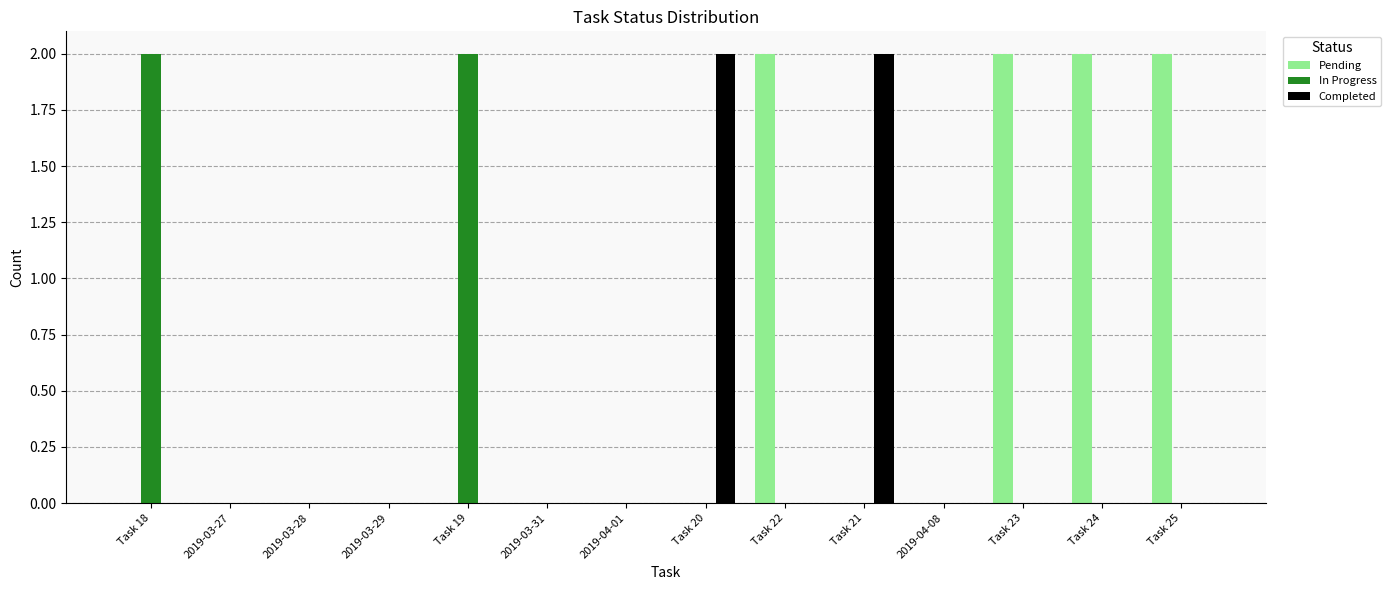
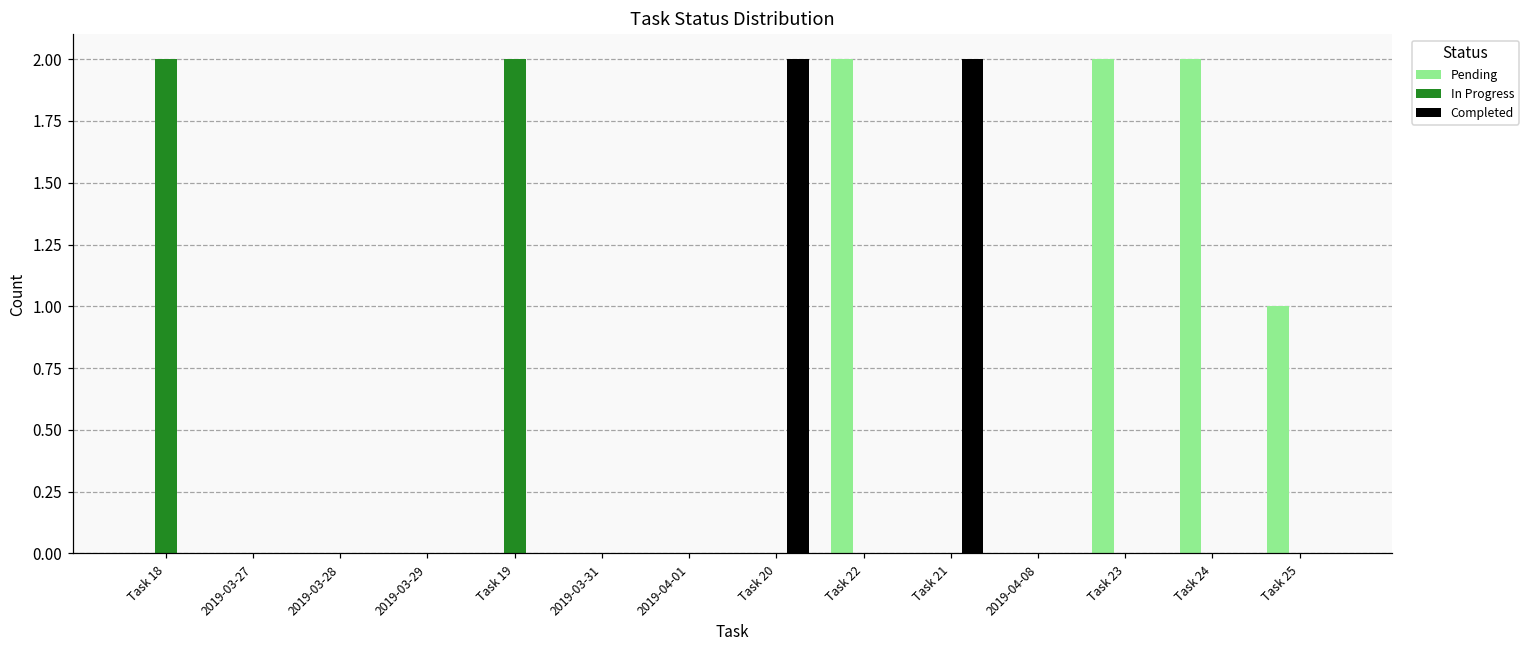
Pending, Task 25: 2 -> 1
